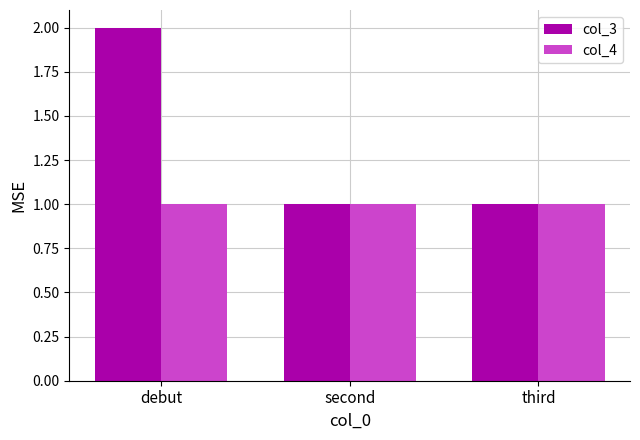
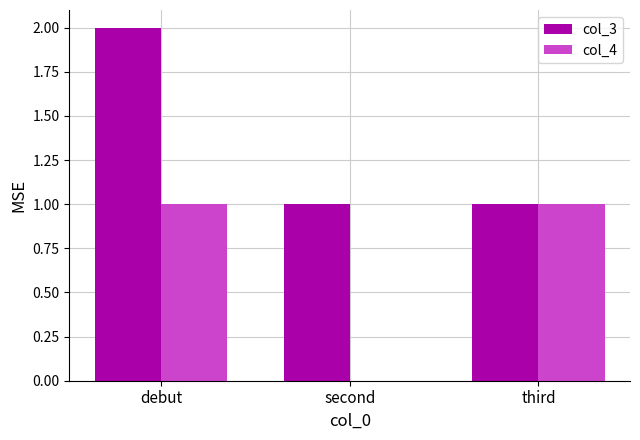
col_4, second: 1 -> 0
